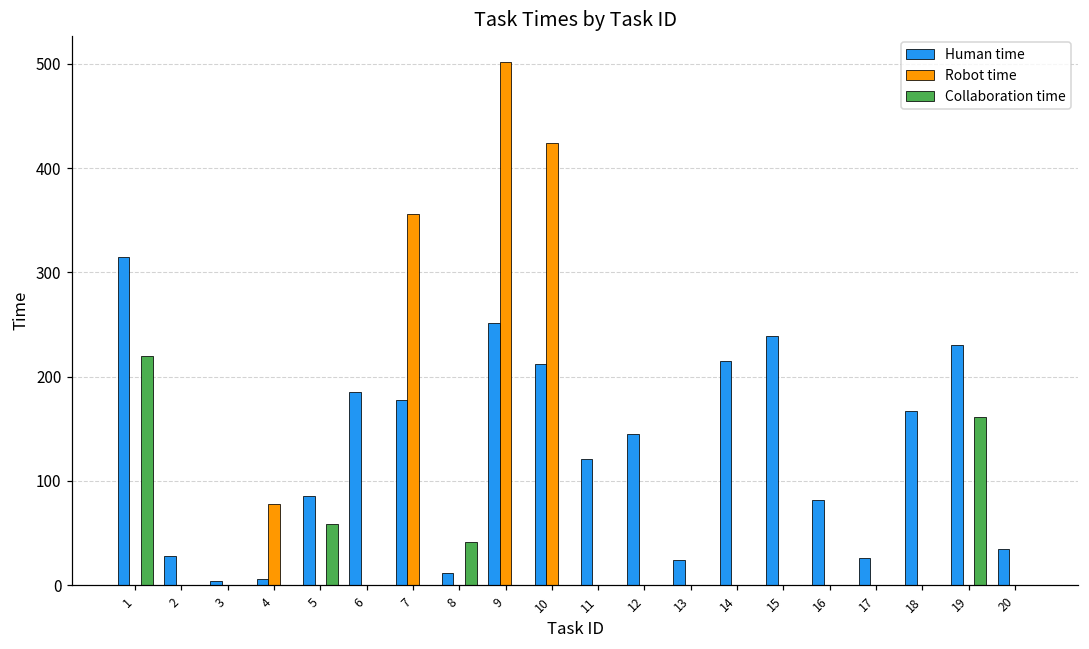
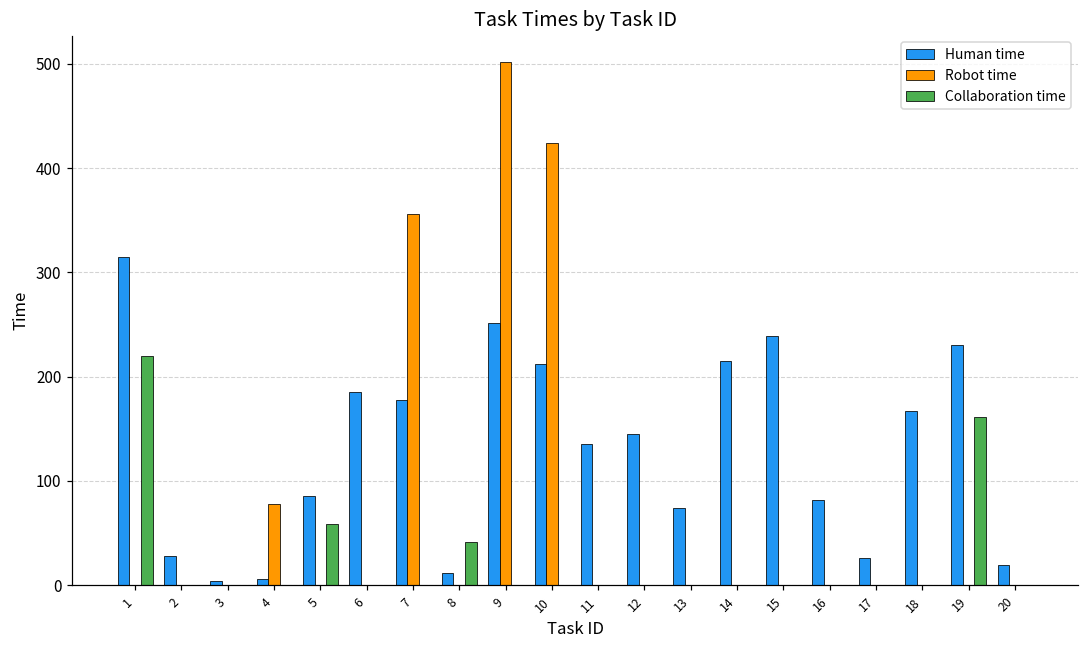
Human time, 11: 120 -> 140
Human time, 13: 20 -> 70
Human time, 20: 40 -> 20
